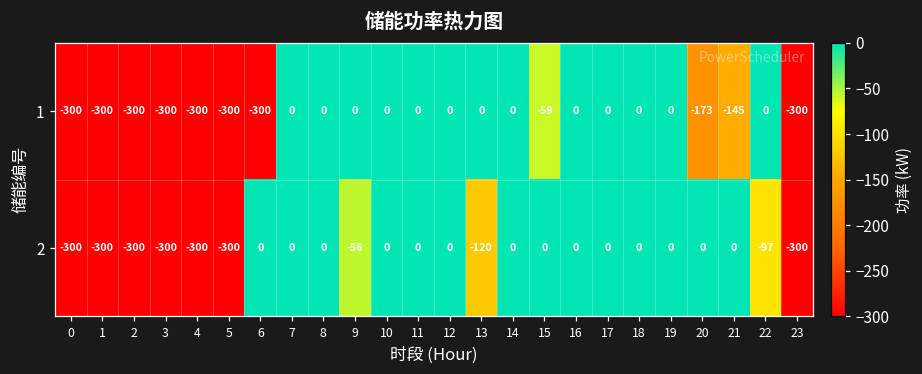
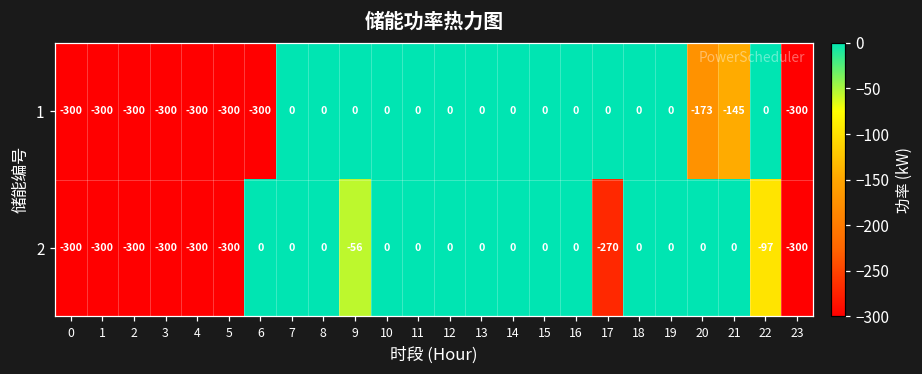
1, 15: -59 -> 0
2, 13: -120 -> 0
2, 17: 0 -> -270
